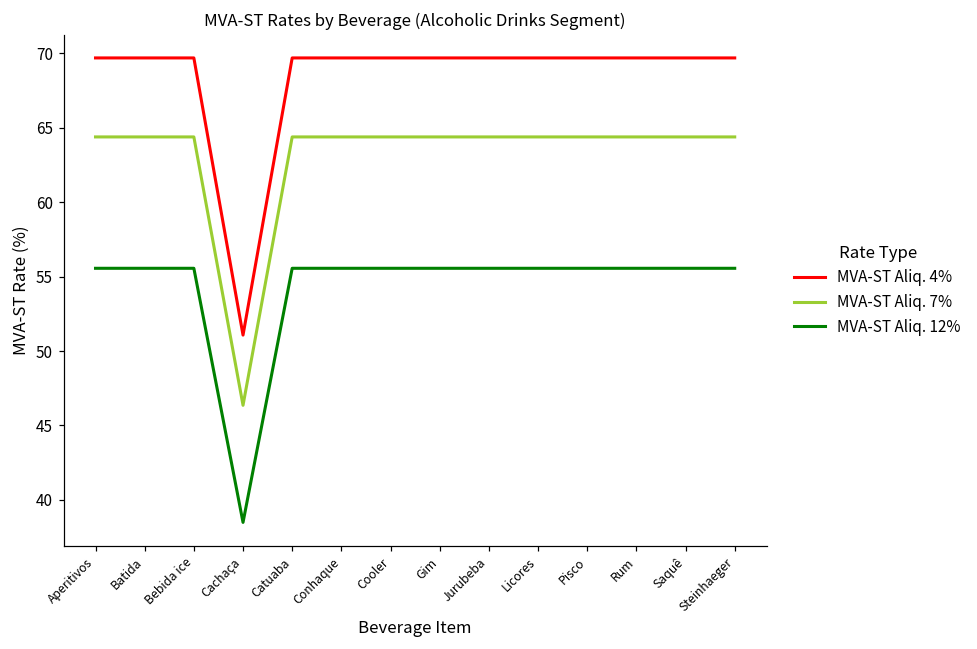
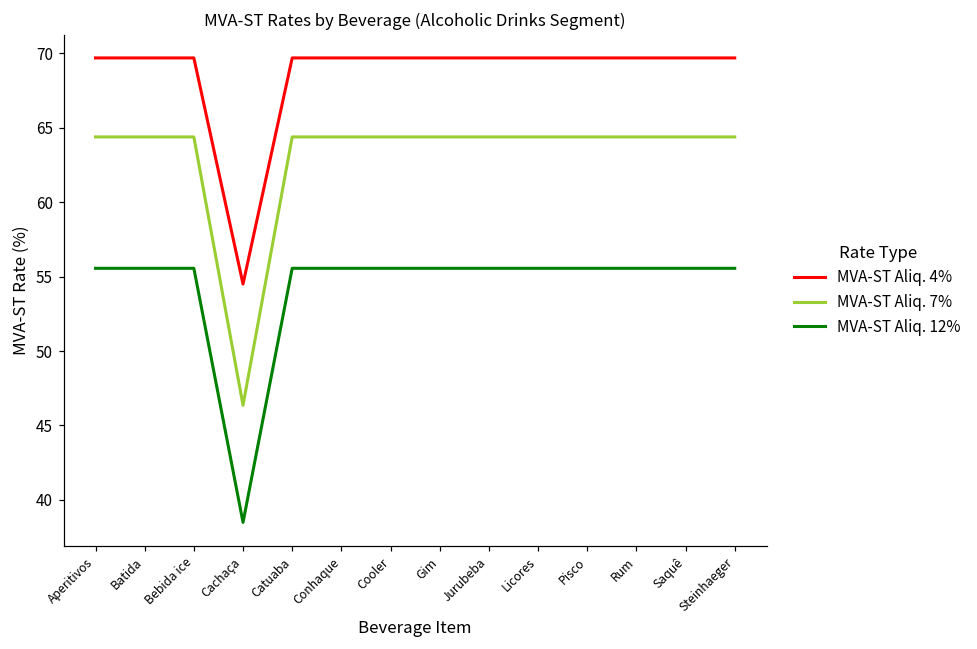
MVA-ST Aliq. 4%, Cachaça: 51.1 -> 54.5
